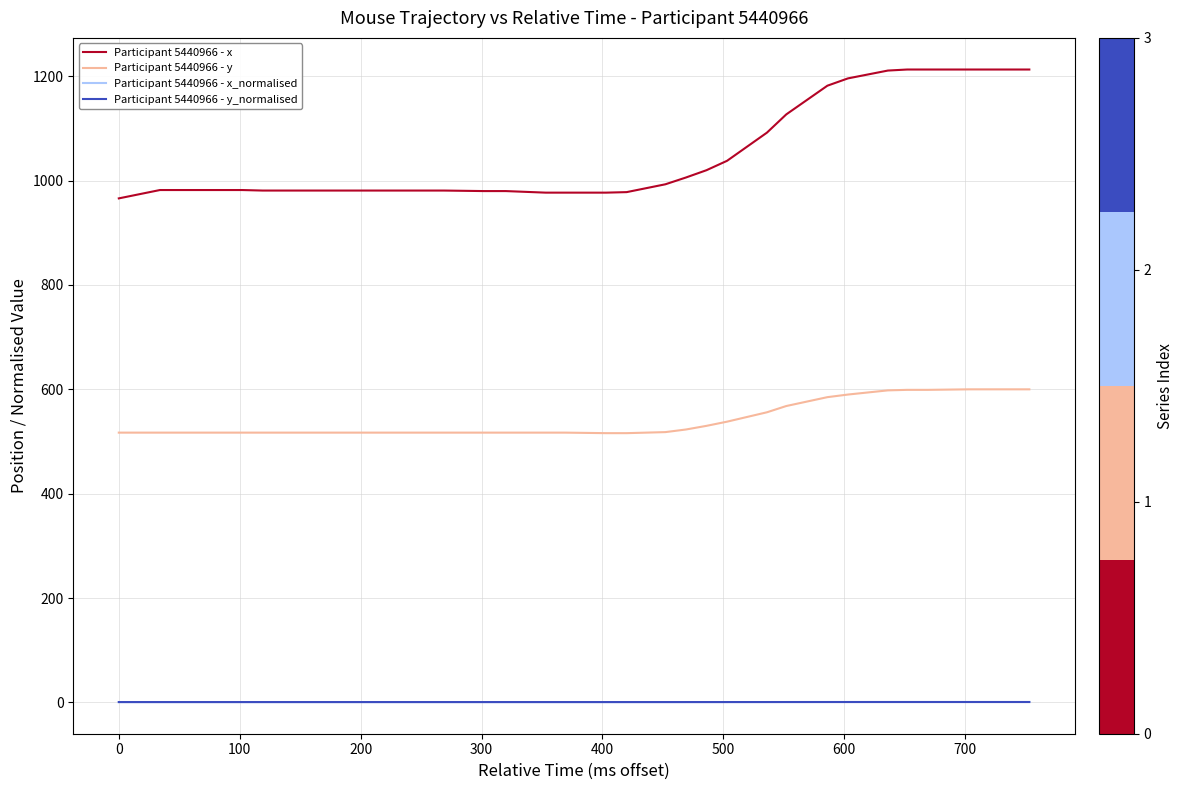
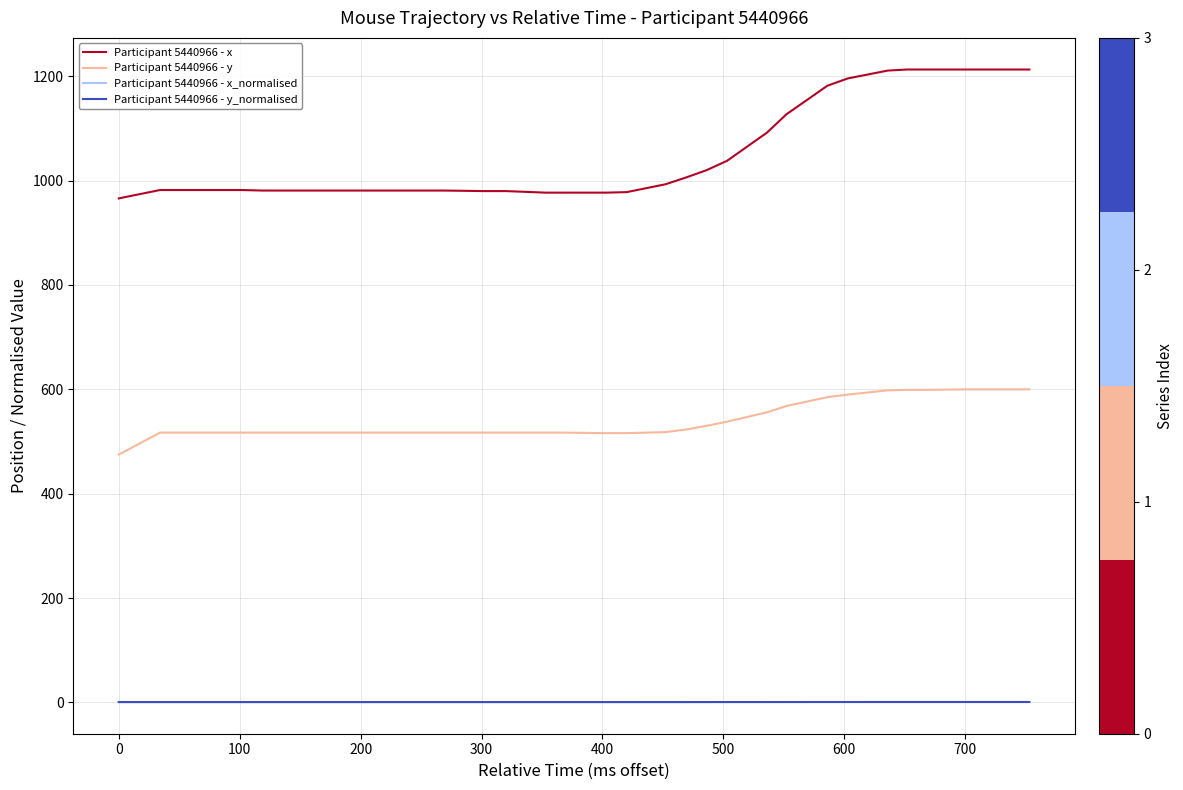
Participant 5440966 - y, 0: 520 -> 480
